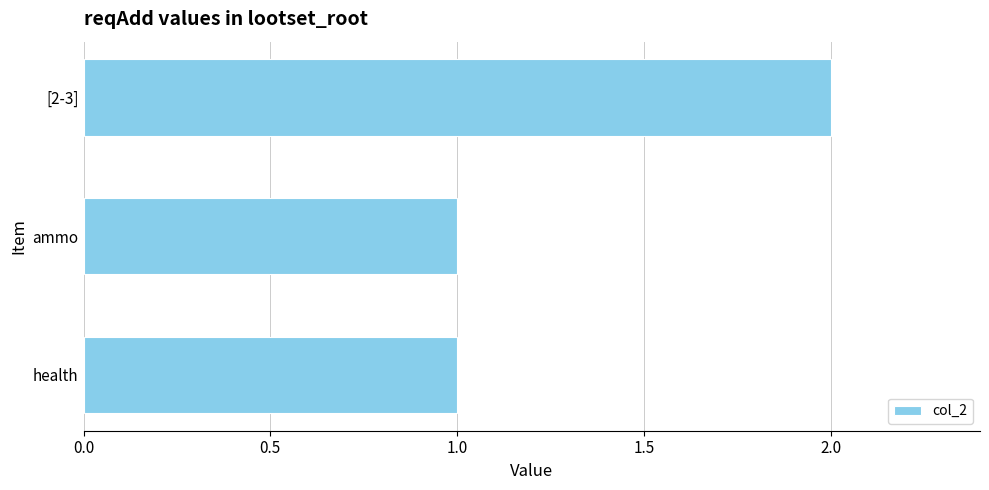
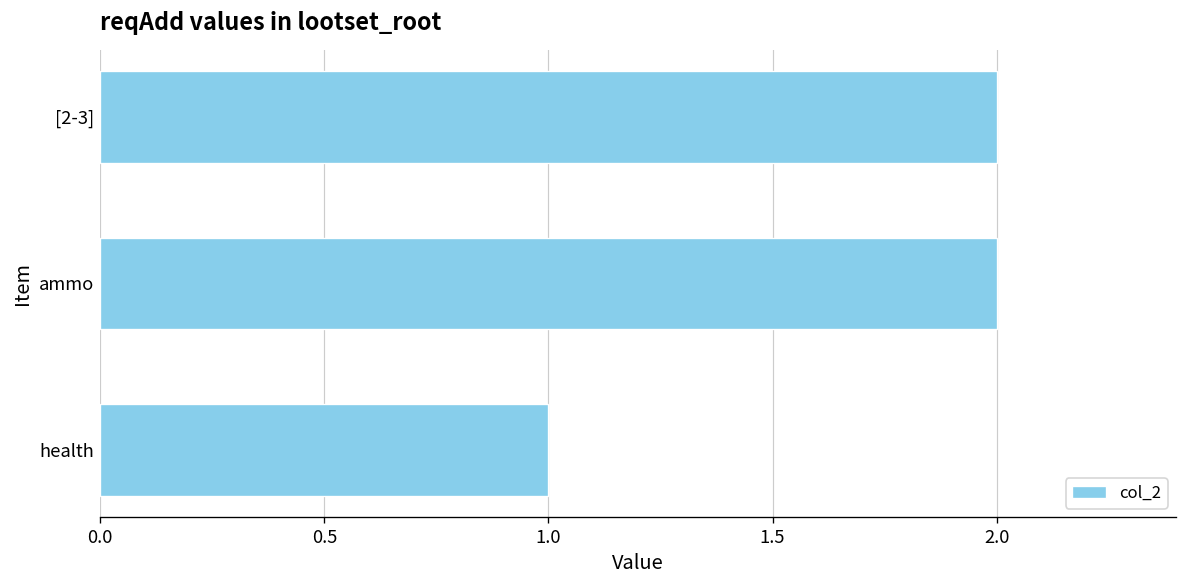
ammo: 1 -> 2
